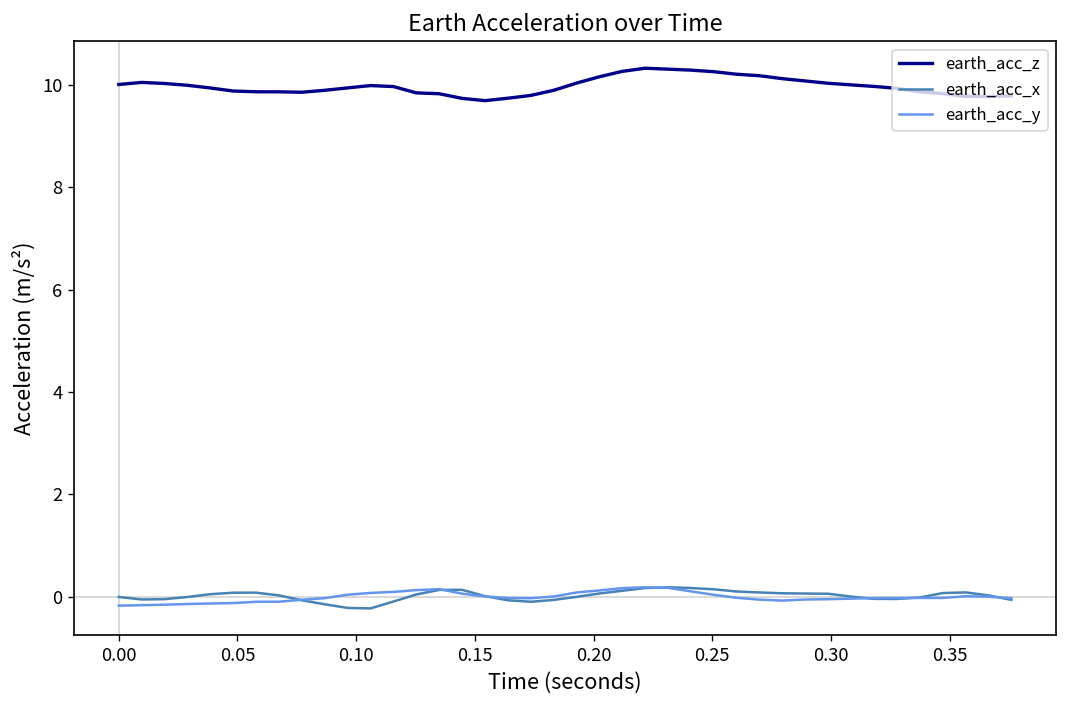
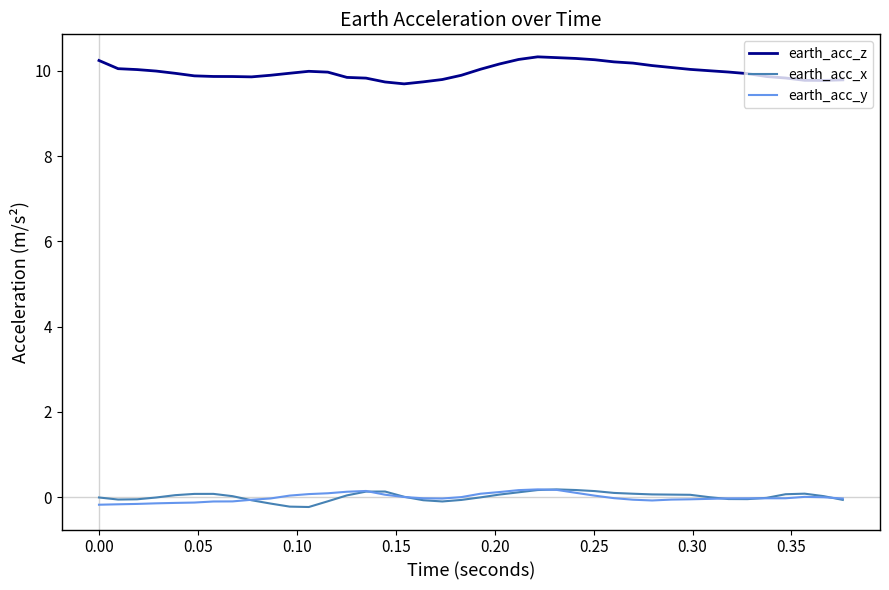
earth_acc_z, 0.00: 10.0 -> 10.2
